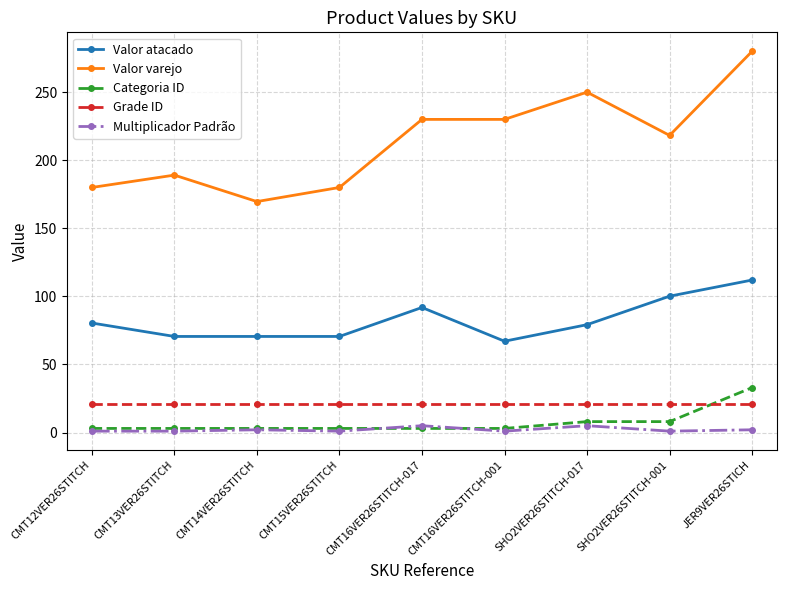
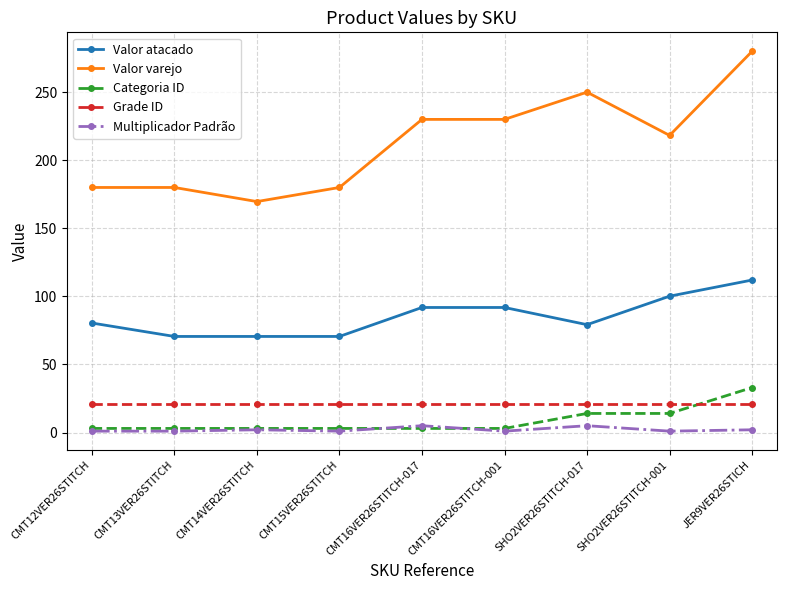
Valor varejo, CMT13VER26STITCH: 189 -> 180
Valor atacado, CMT16VER26STITCH-001: 67 -> 92
Categoria ID, SHO2VER26STITCH-017: 8 -> 14
Categoria ID, SHO2VER26STITCH-001: 8 -> 14
